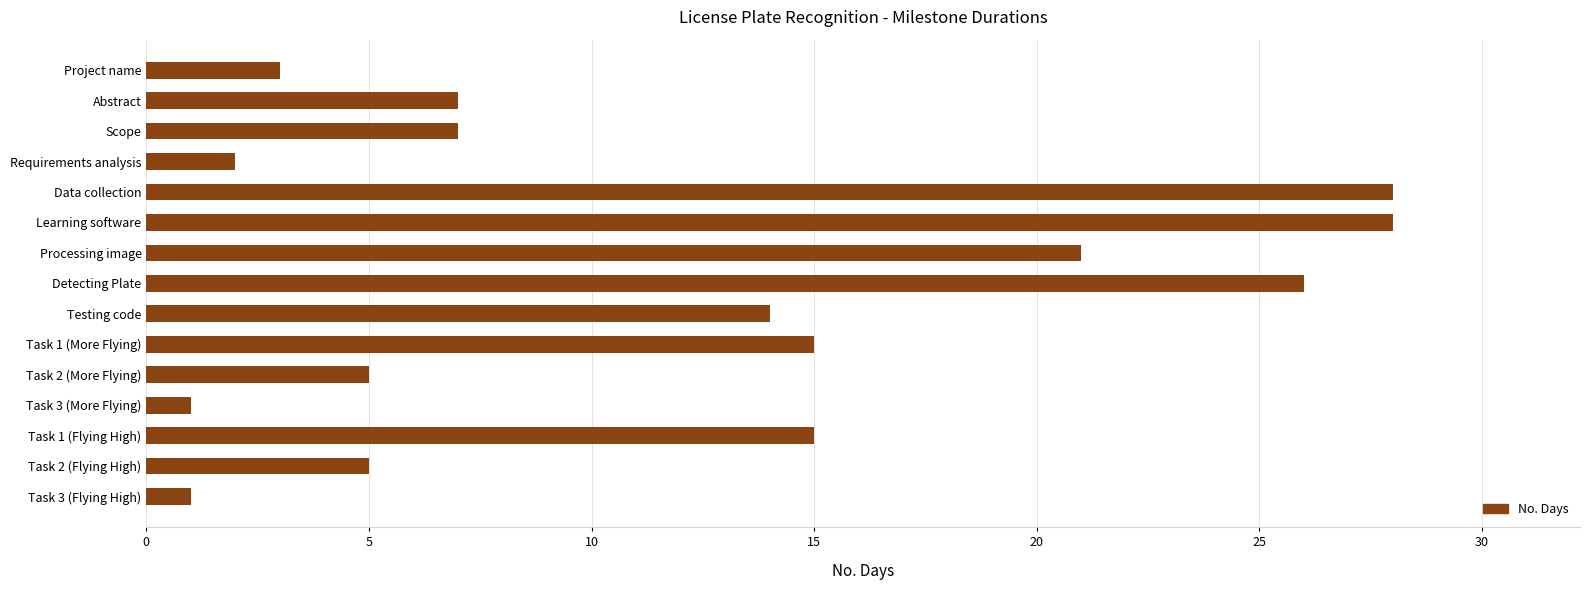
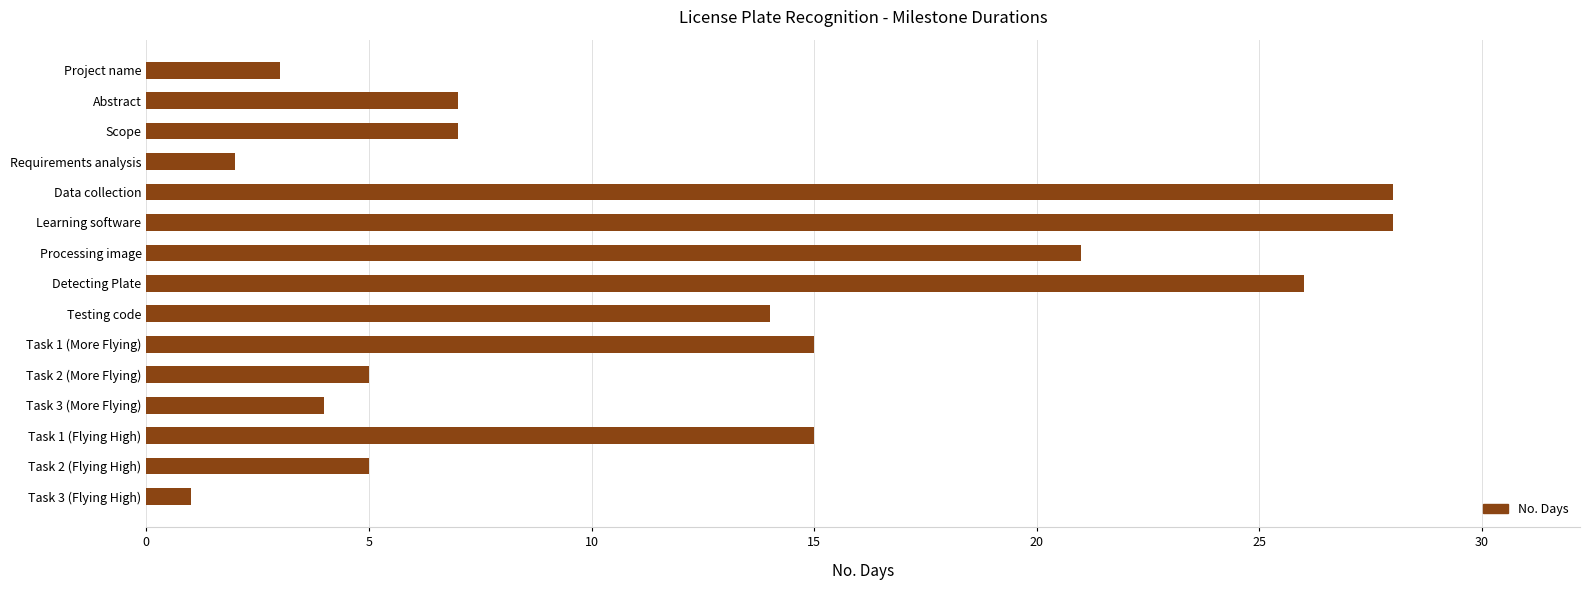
Task 3 (More Flying): 1 -> 4
